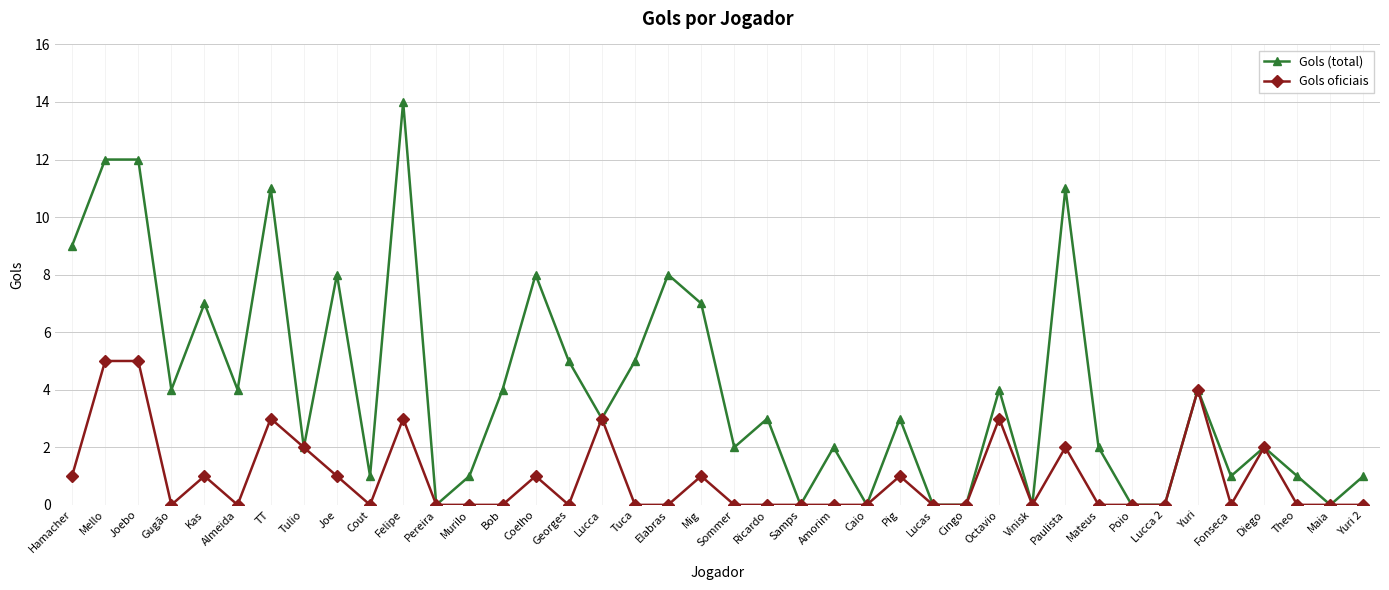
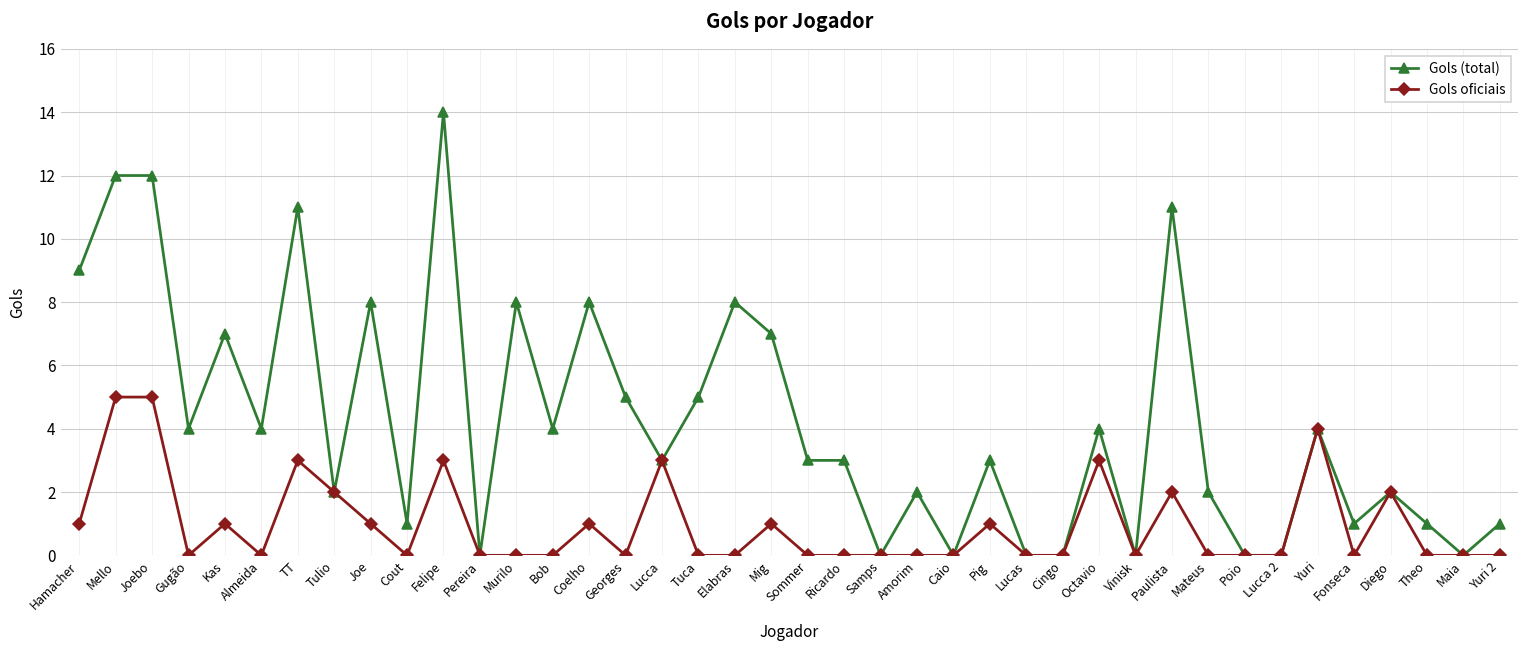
Gols (total), Murilo: 1 -> 8
Gols (total), Sommer: 2 -> 3
